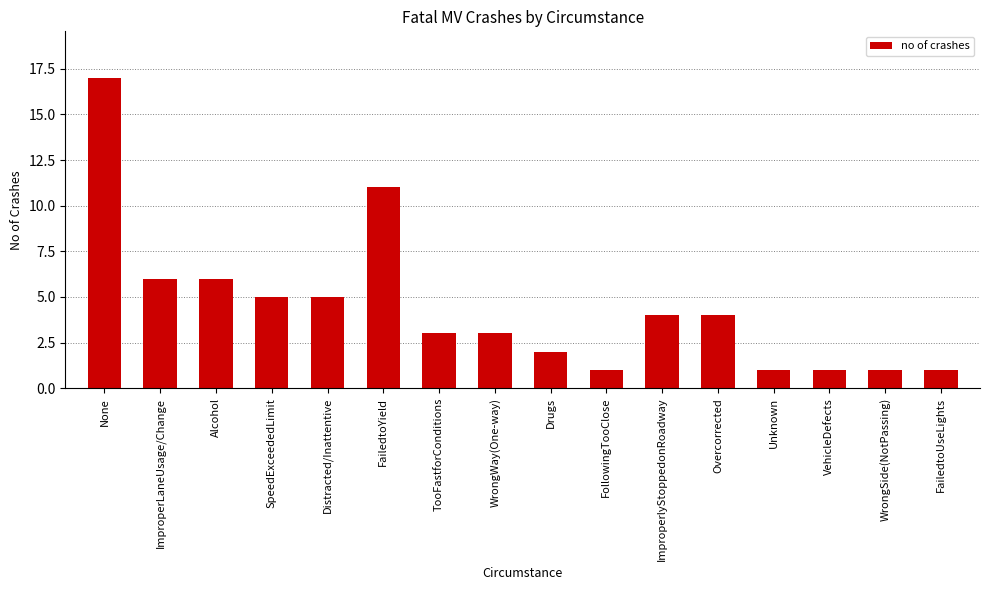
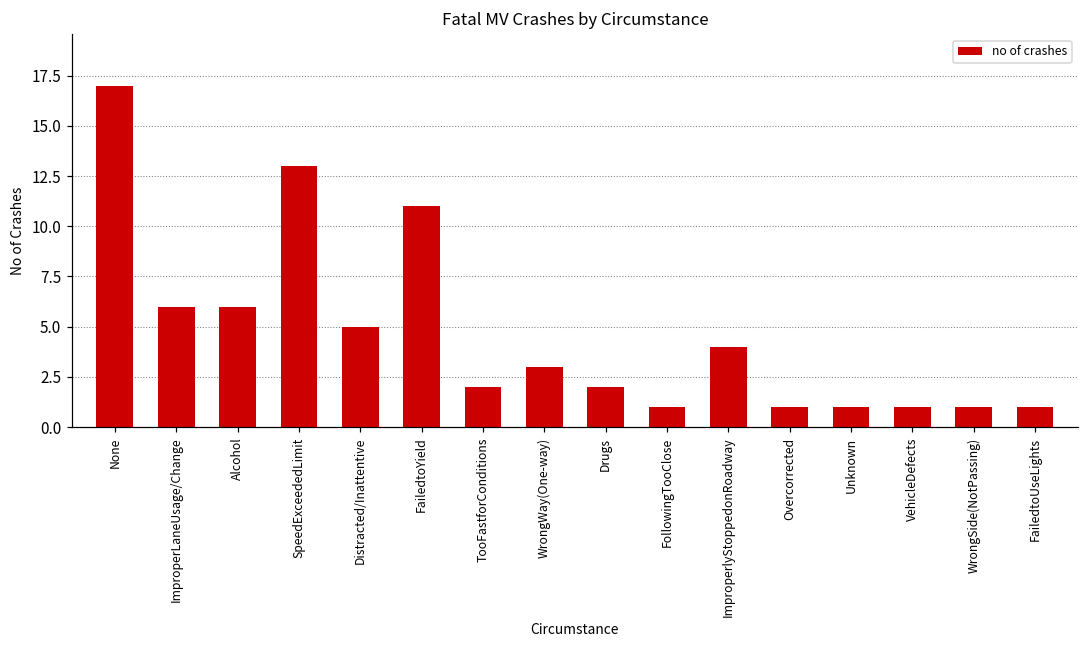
SpeedExceededLimit: 5 -> 13
TooFastforConditions: 3 -> 2
Overcorrected: 4 -> 1
